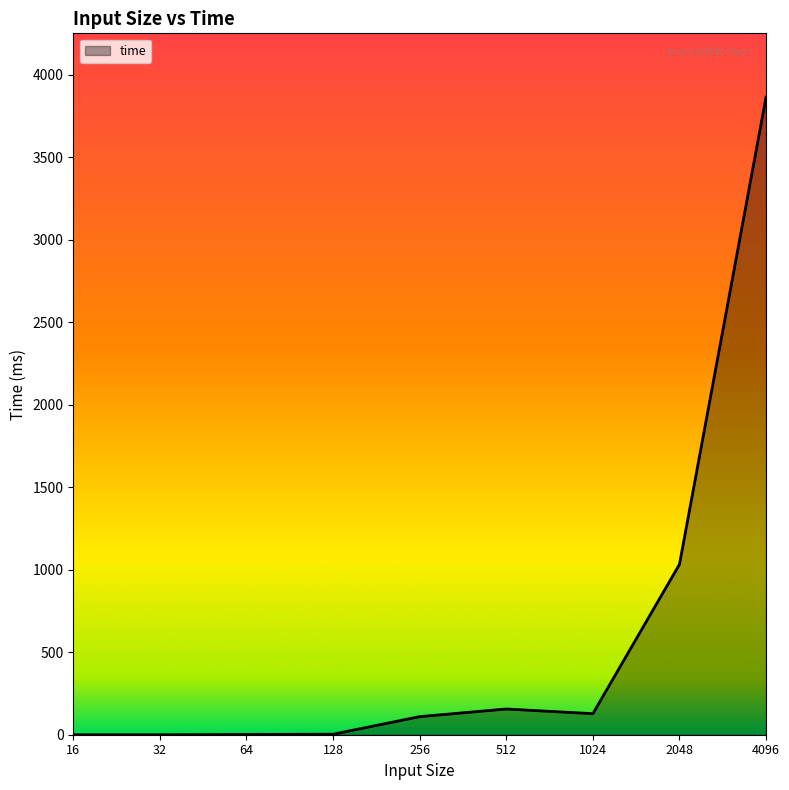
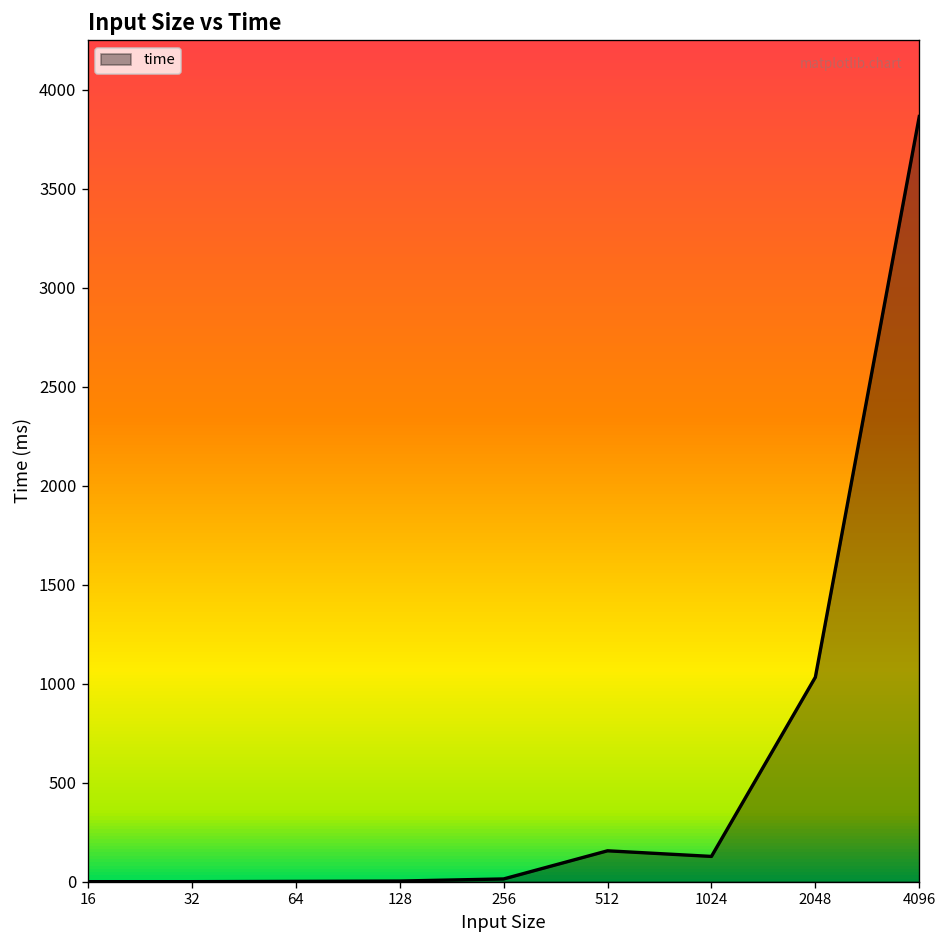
256: 110 -> 10
